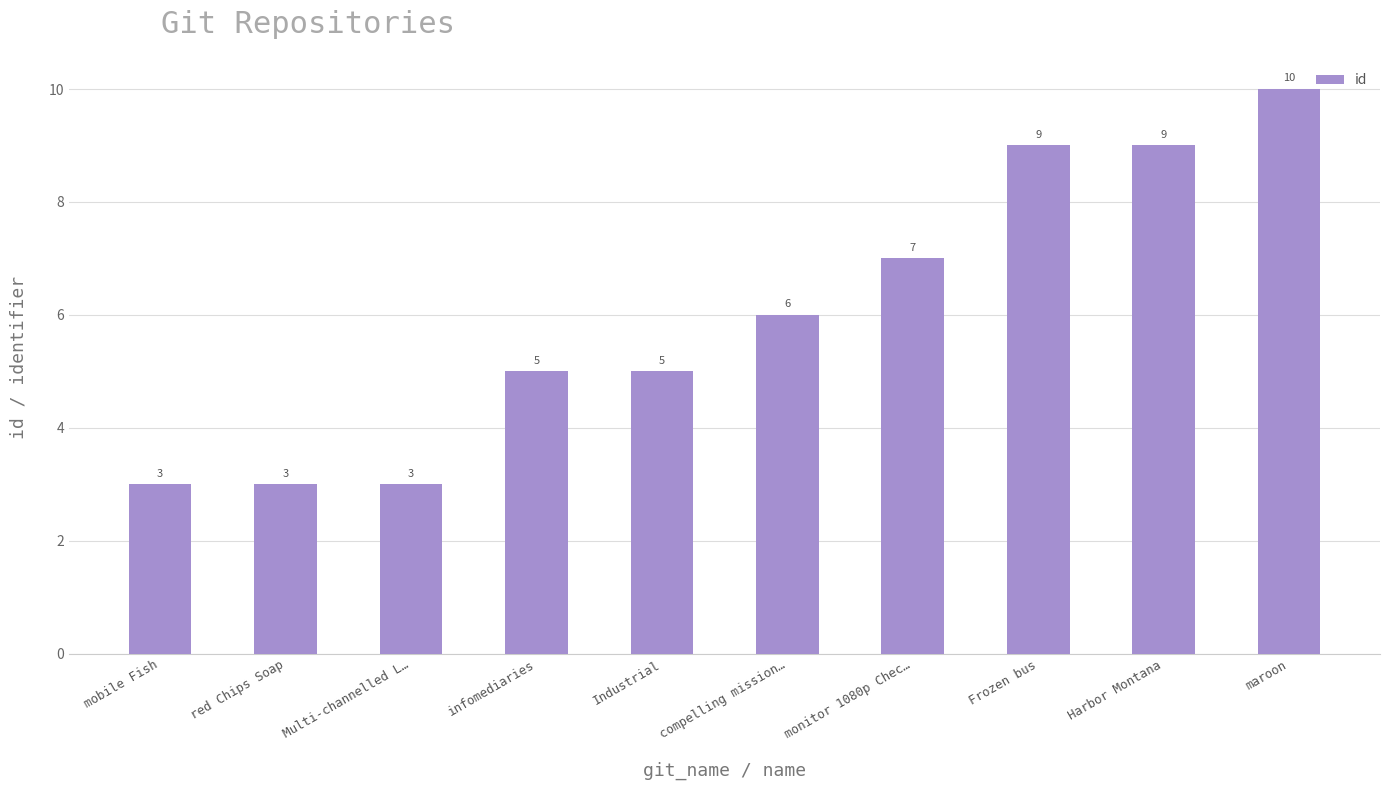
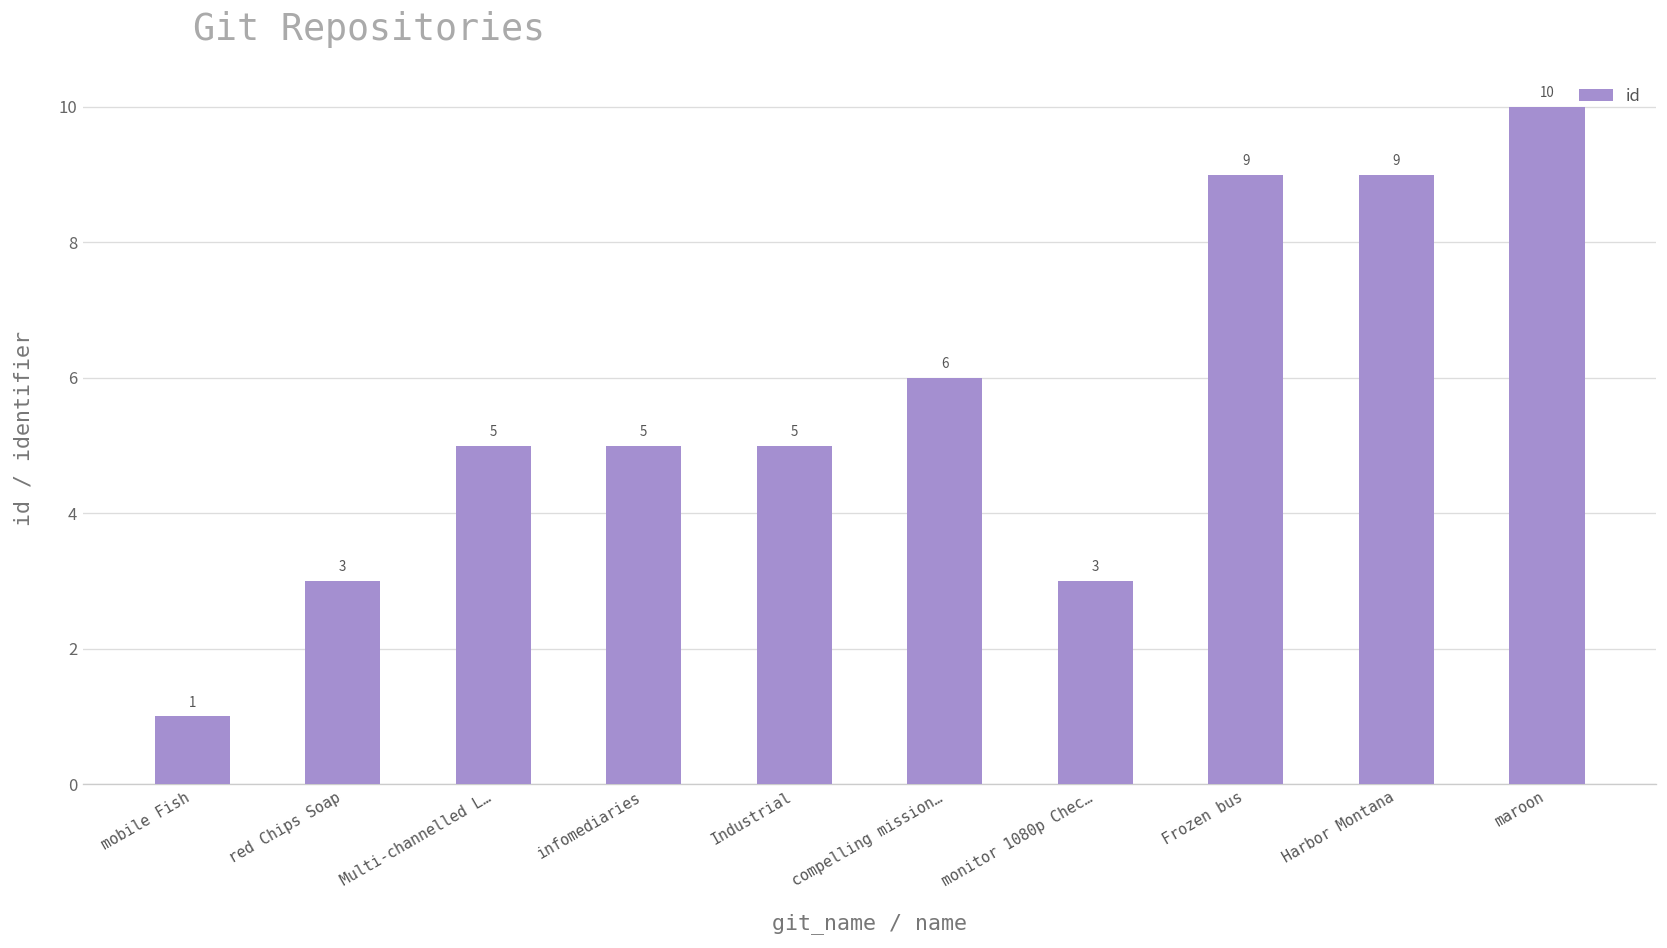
mobile Fish: 3 -> 1
Multi-channelled L…: 3 -> 5
monitor 1080p Chec…: 7 -> 3
